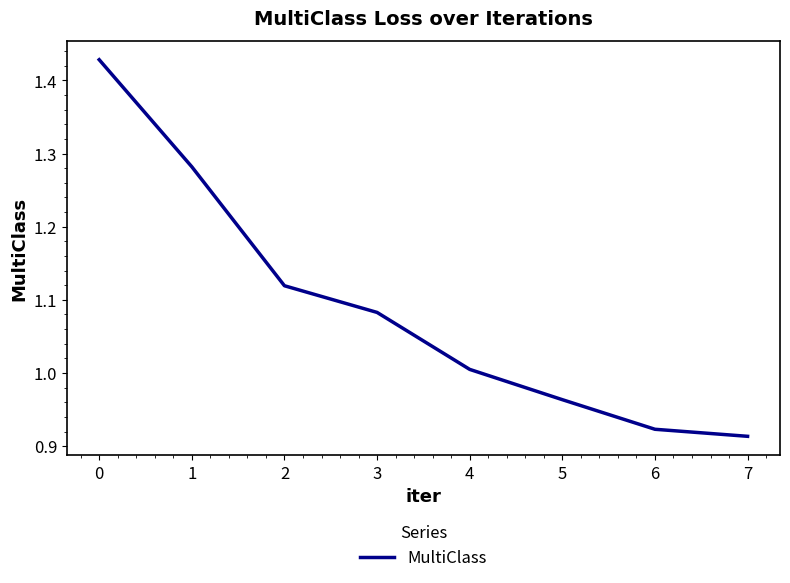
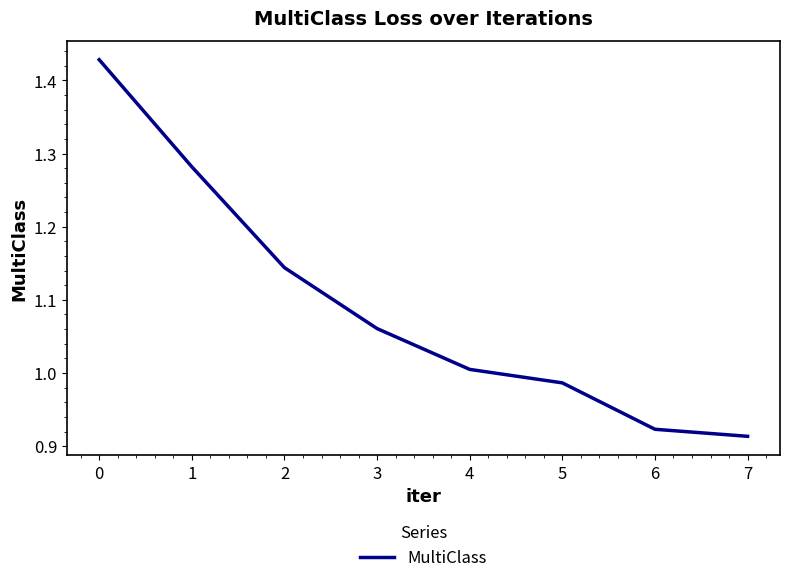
2: 1.12 -> 1.14
3: 1.08 -> 1.06
5: 0.96 -> 0.99
